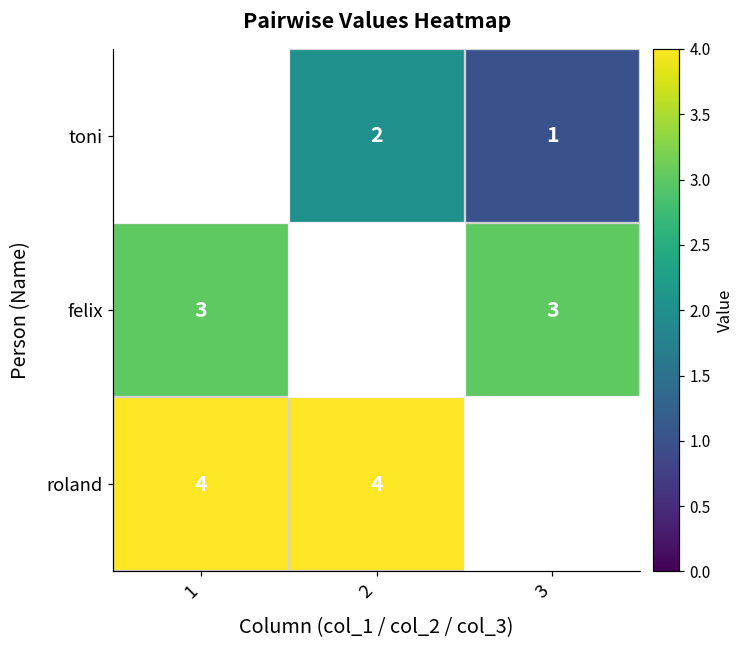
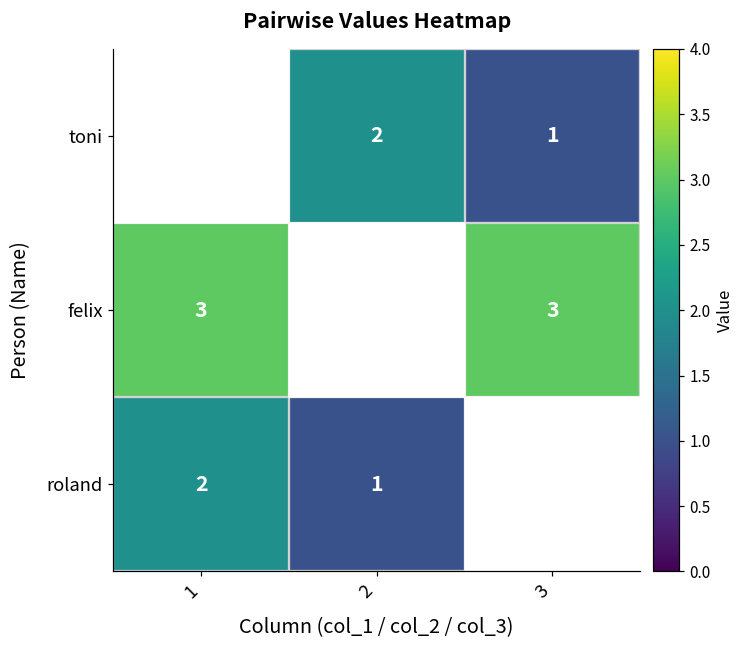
roland, 1: 4 -> 2
roland, 2: 4 -> 1
